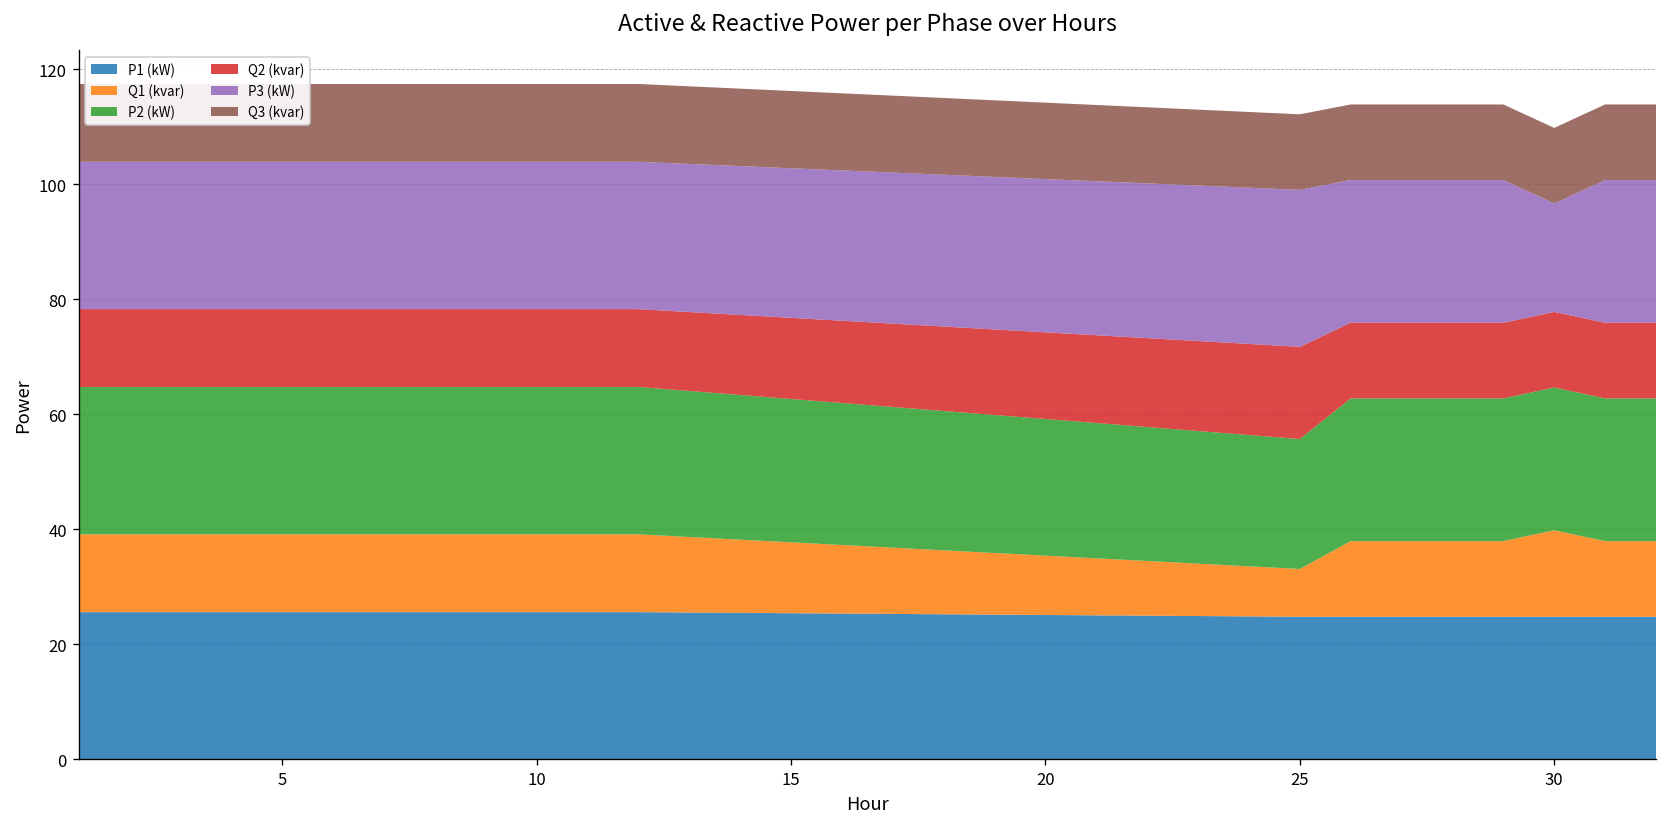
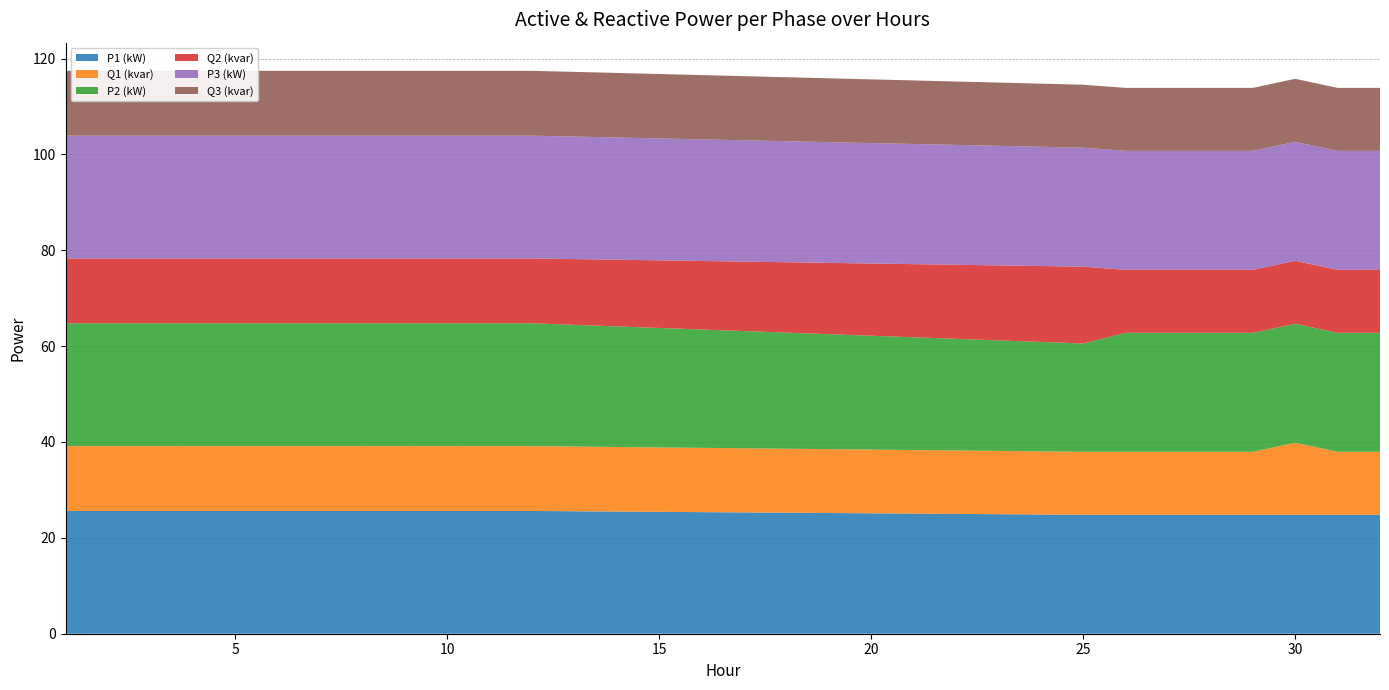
Q1 (kvar), 25: 8 -> 13
P3 (kW), 25: 27 -> 25
P3 (kW), 30: 19 -> 25
